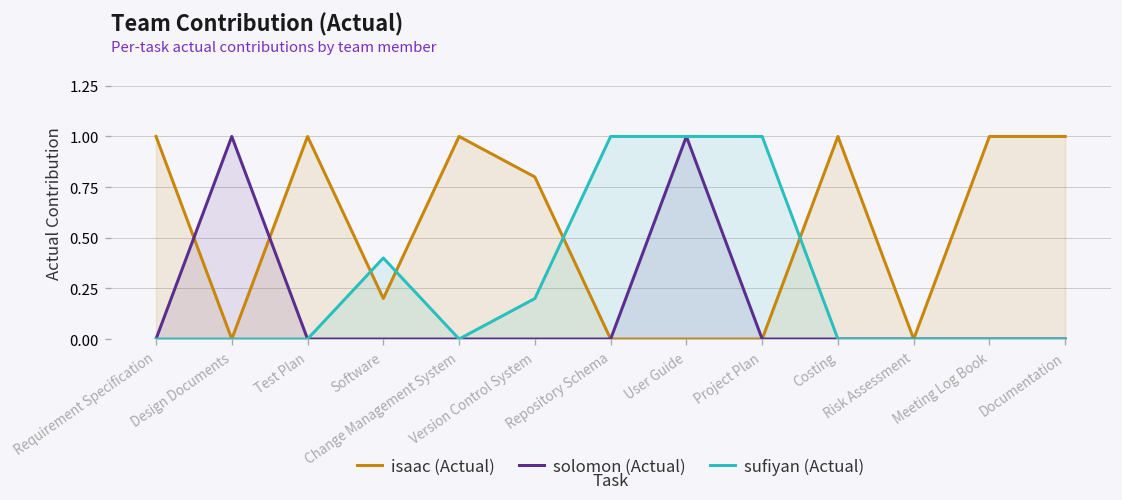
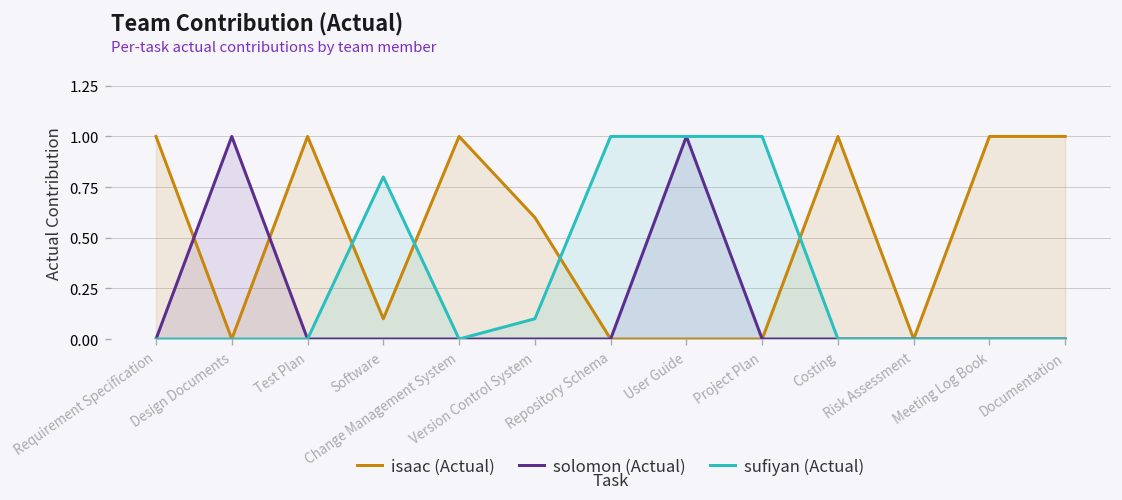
isaac (Actual), Software: 0.2 -> 0.1
sufiyan (Actual), Software: 0.4 -> 0.8
isaac (Actual), Version Control System: 0.8 -> 0.6
sufiyan (Actual), Version Control System: 0.2 -> 0.1
